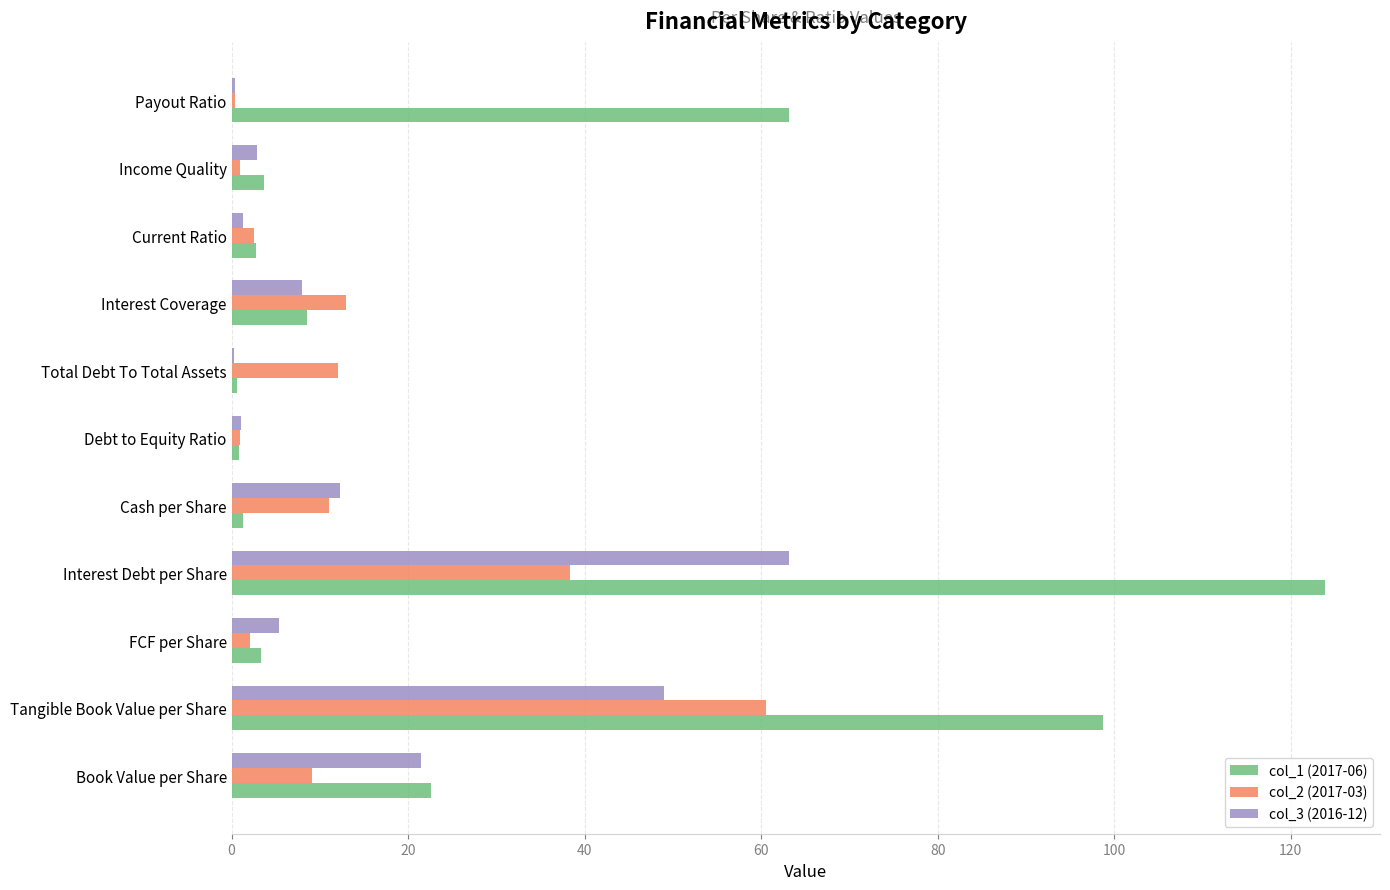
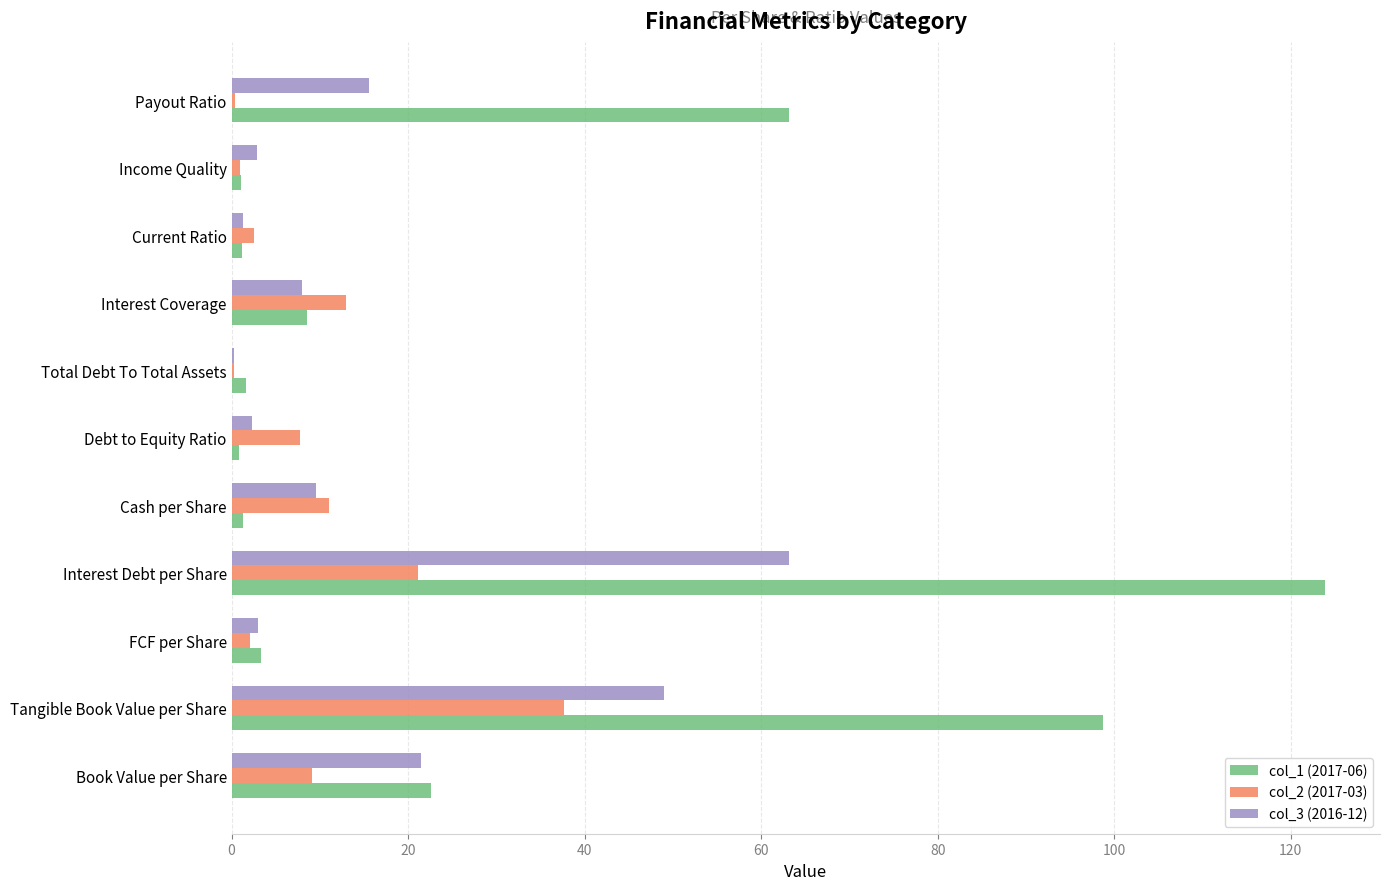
col_3 (2016-12), Payout Ratio: 0 -> 16
col_1 (2017-06), Income Quality: 4 -> 1
col_1 (2017-06), Current Ratio: 3 -> 1
col_2 (2017-03), Total Debt To Total Assets: 12 -> 0
col_1 (2017-06), Total Debt To Total Assets: 1 -> 2
col_3 (2016-12), Debt to Equity Ratio: 1 -> 2
col_2 (2017-03), Debt to Equity Ratio: 1 -> 8
col_3 (2016-12), Cash per Share: 12 -> 10
col_2 (2017-03), Interest Debt per Share: 38 -> 21
col_3 (2016-12), FCF per Share: 5 -> 3
col_2 (2017-03), Tangible Book Value per Share: 61 -> 38
